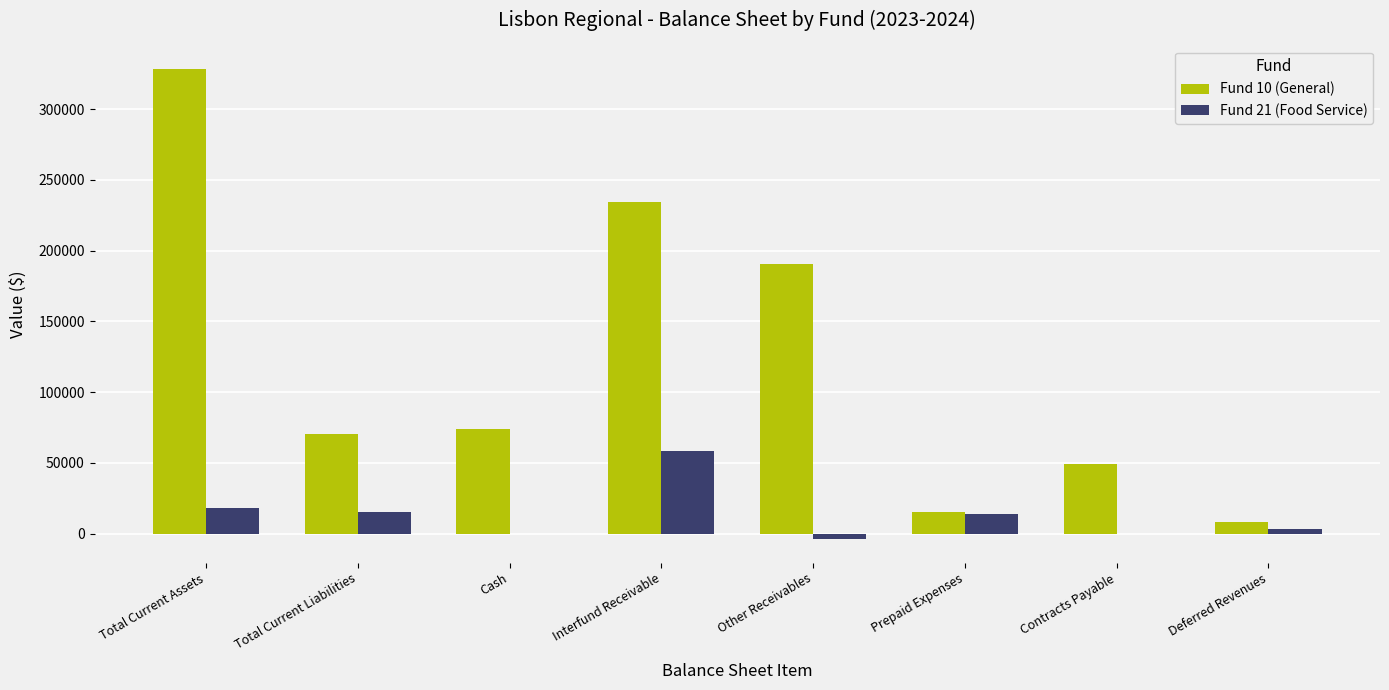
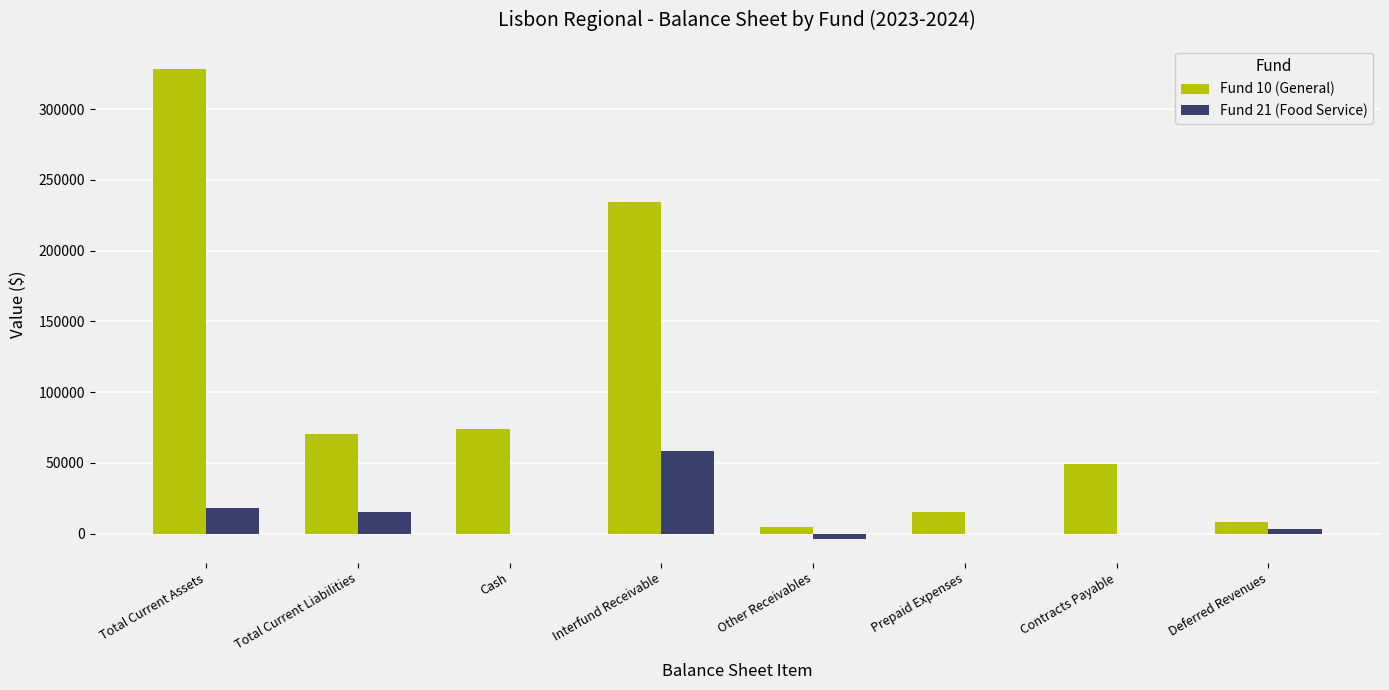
Fund 10 (General), Other Receivables: 191000 -> 5000
Fund 21 (Food Service), Prepaid Expenses: 14000 -> 0
